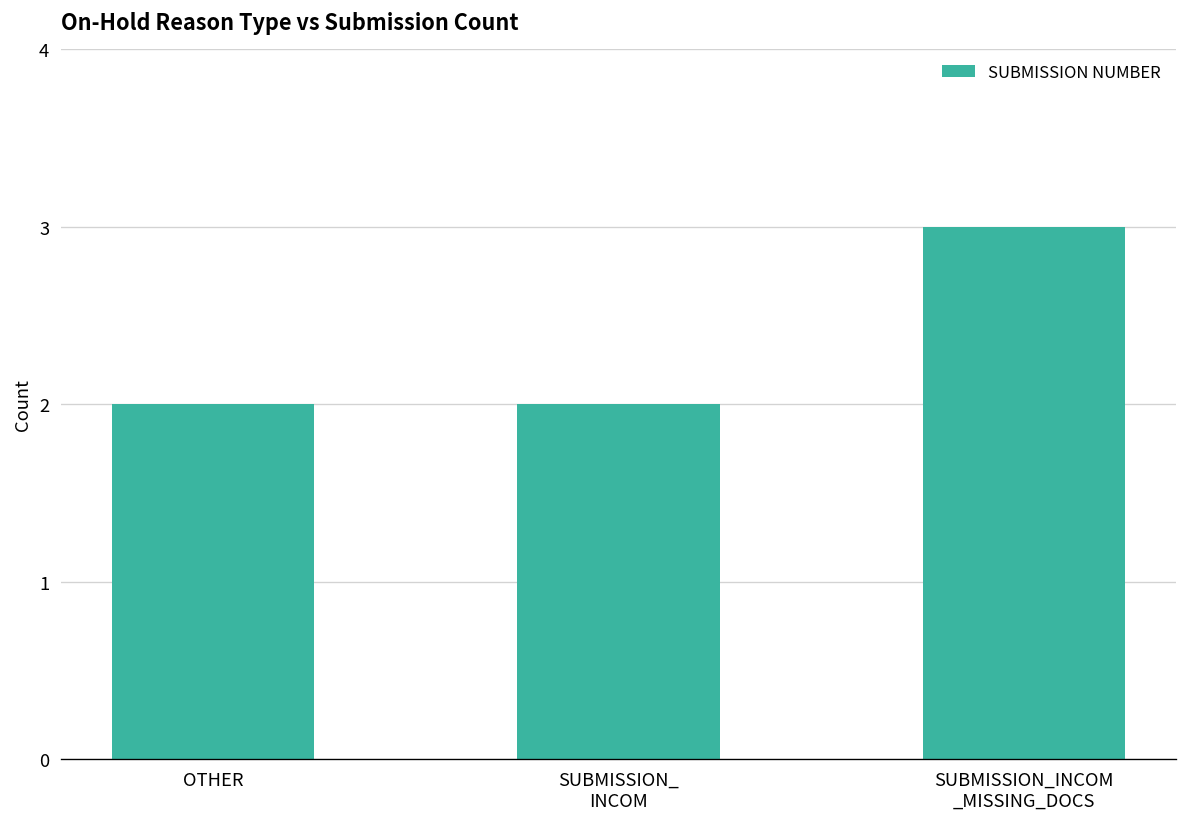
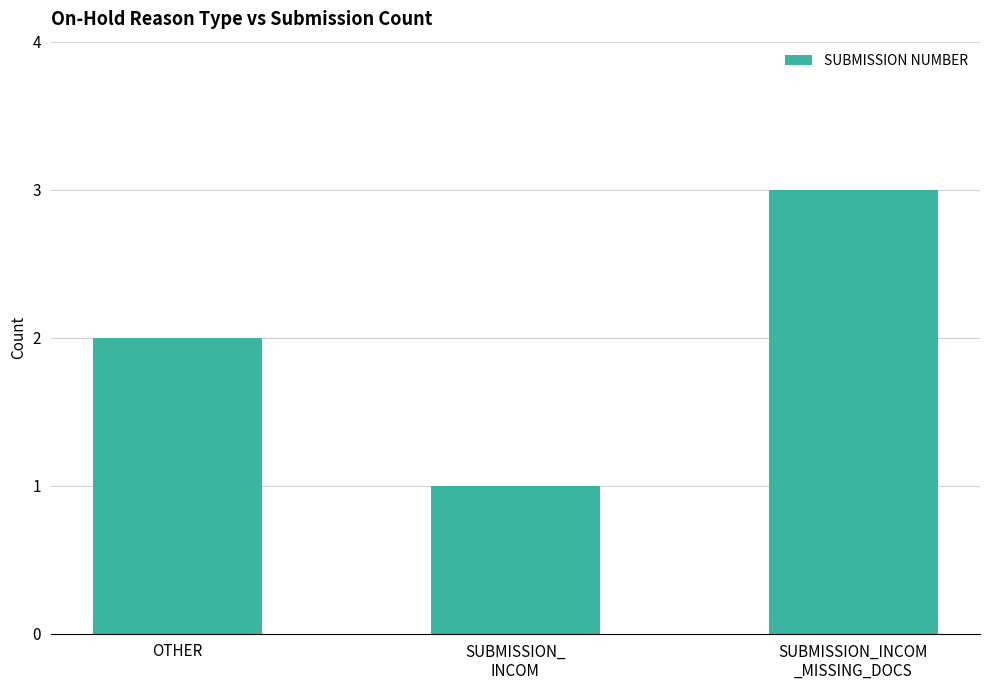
SUBMISSION_ INCOM: 2 -> 1
